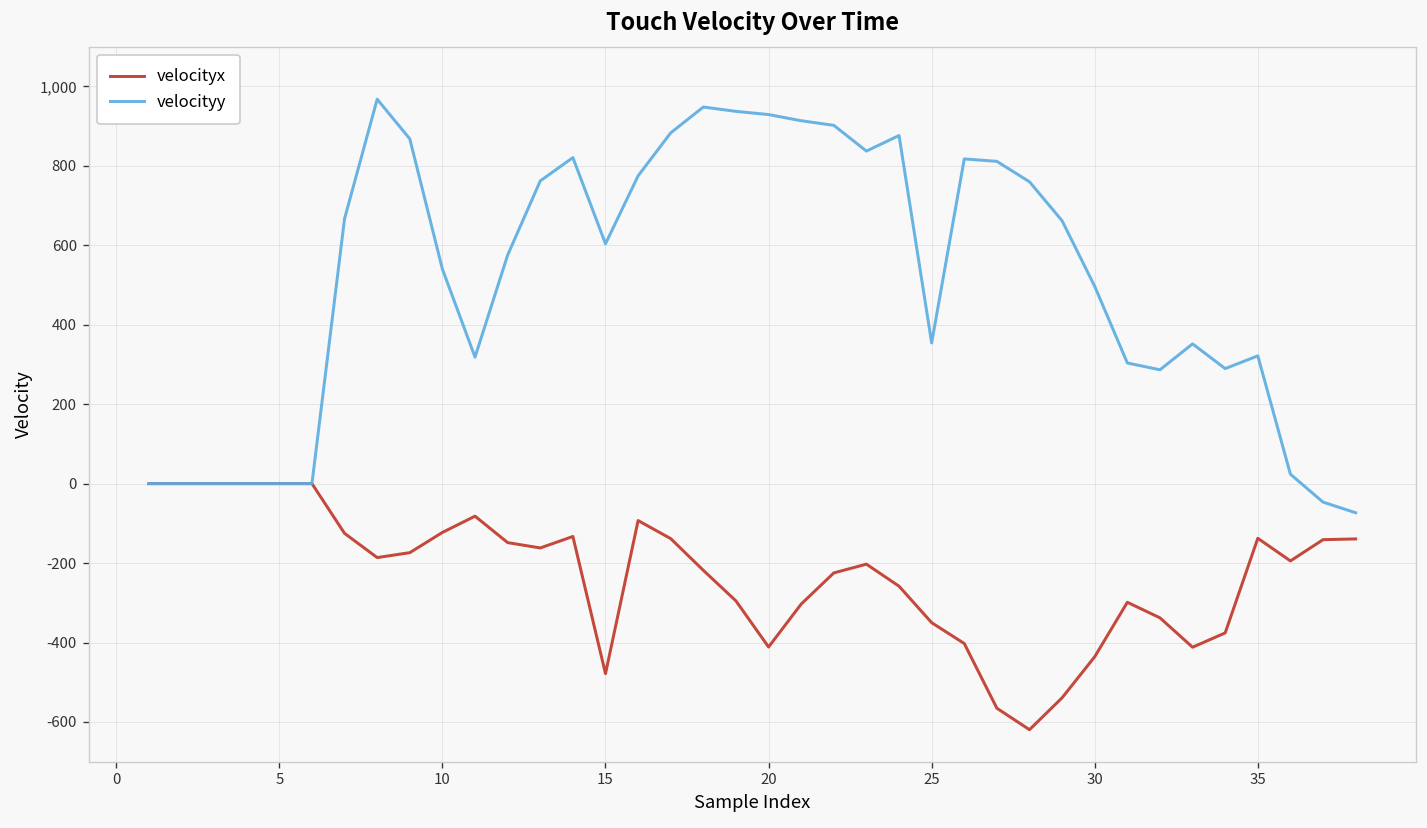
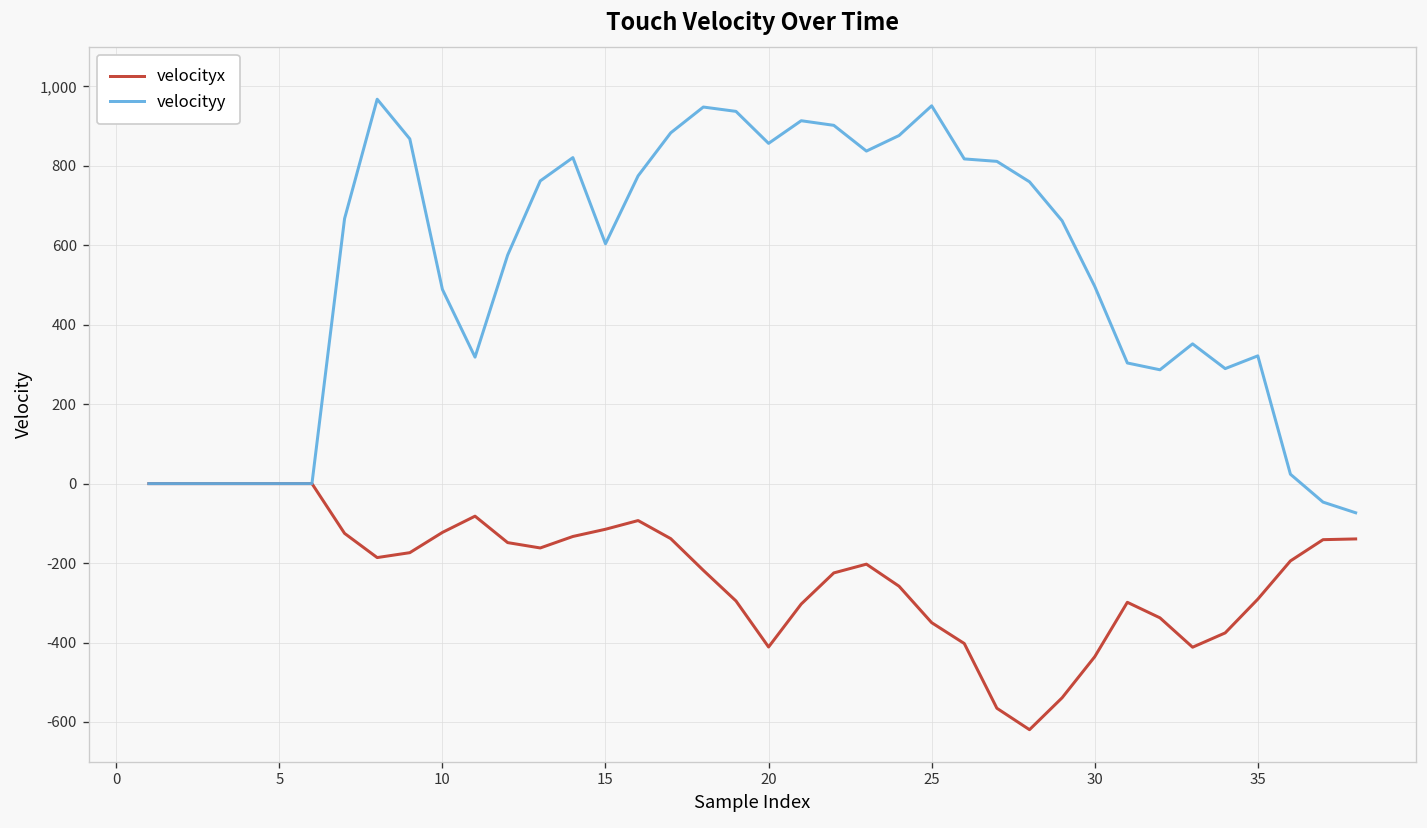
velocityy, 10: 540 -> 490
velocityx, 15: -480 -> -110
velocityy, 20: 930 -> 860
velocityy, 25: 350 -> 950
velocityx, 35: -140 -> -290
